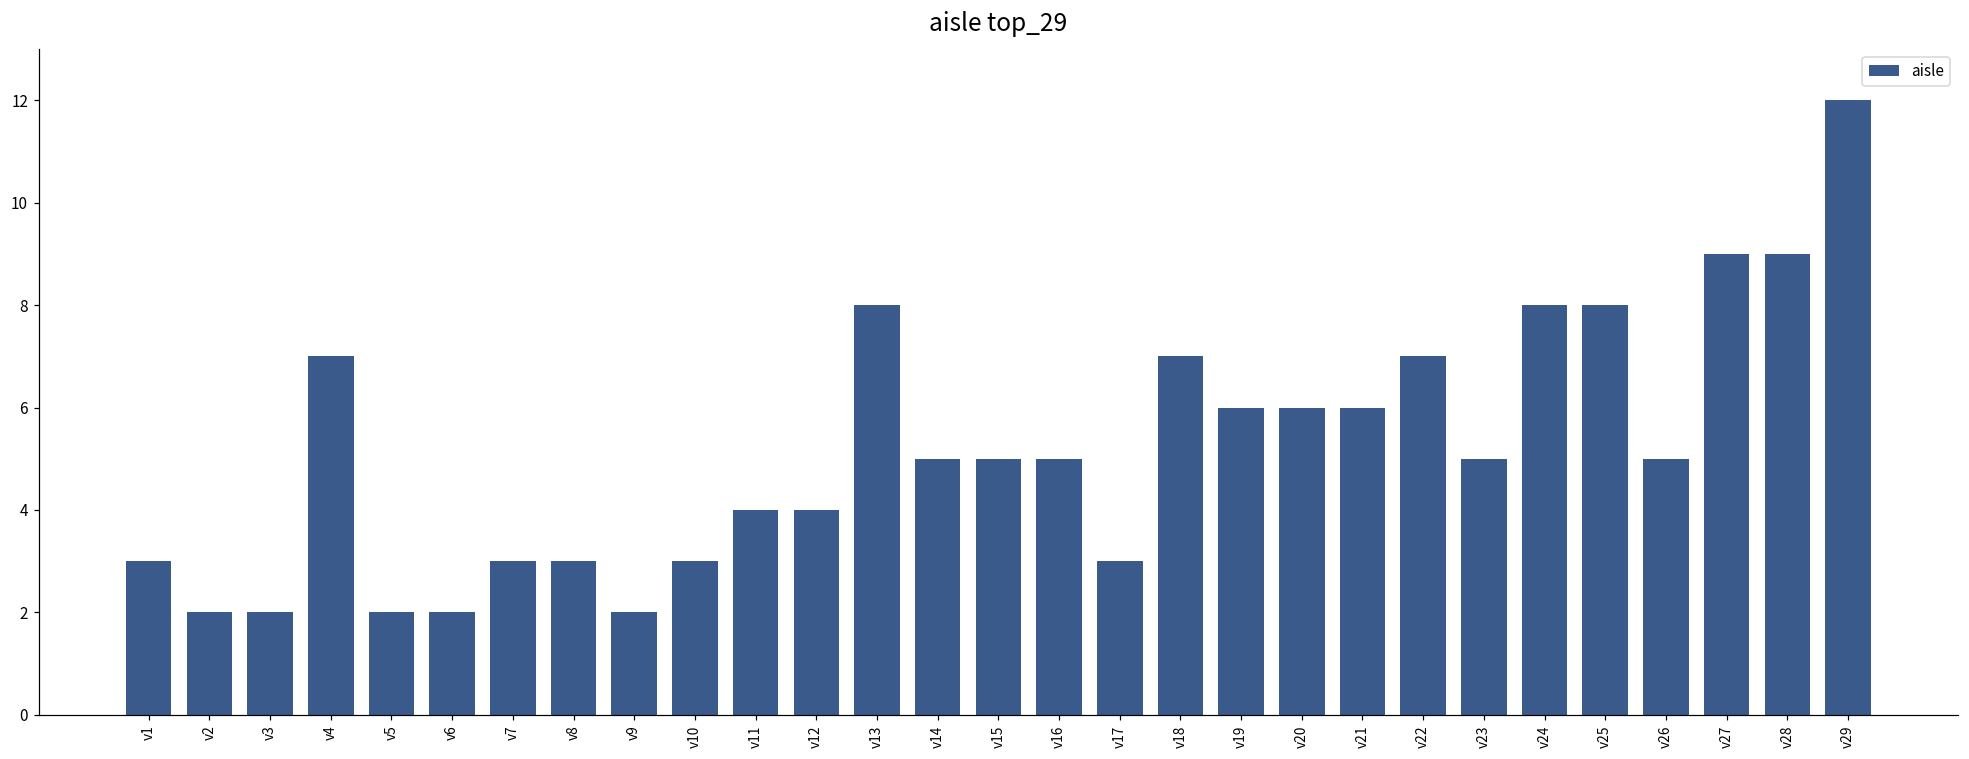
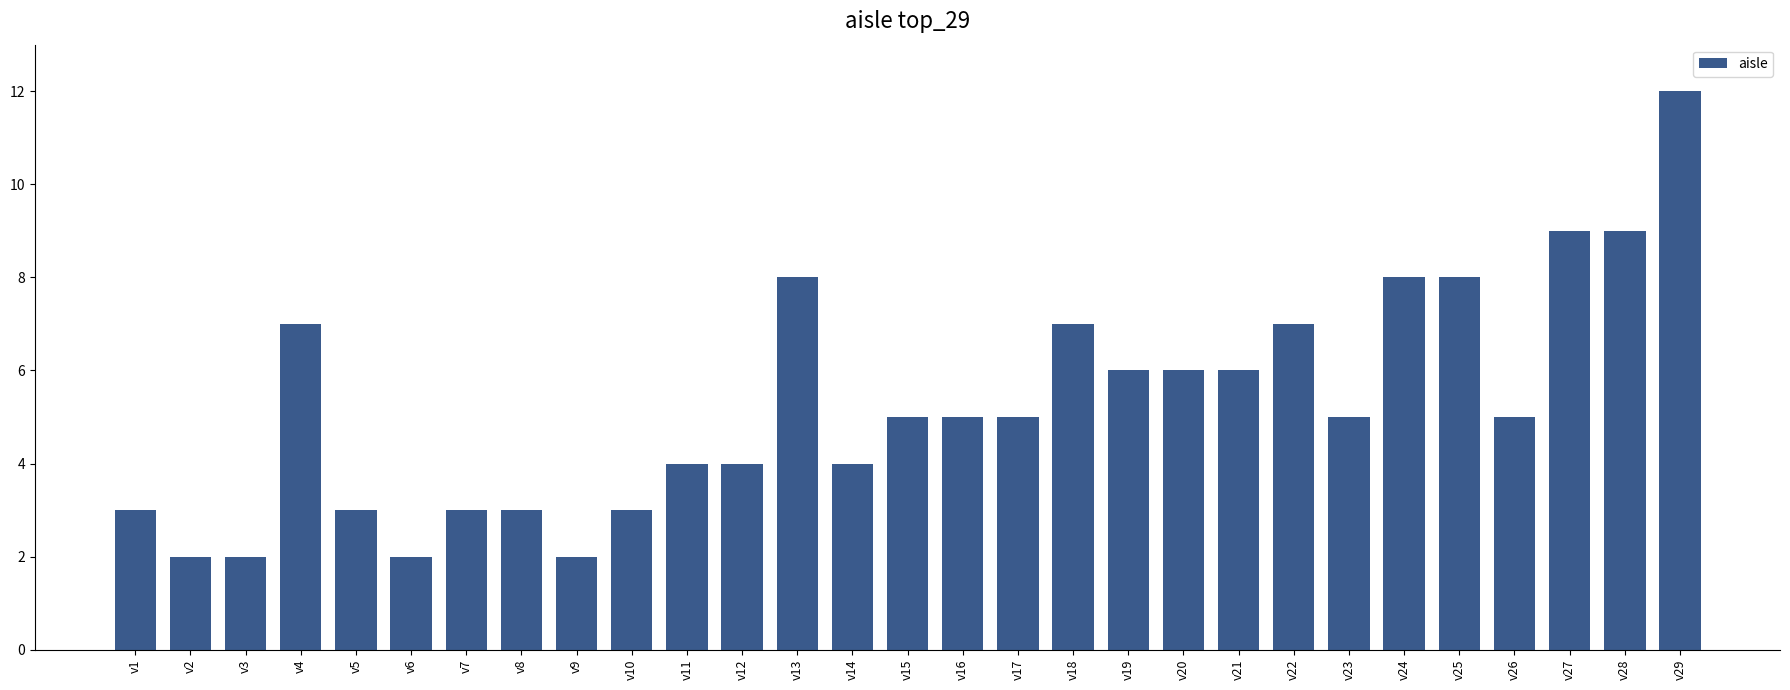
v5: 2 -> 3
v14: 5 -> 4
v17: 3 -> 5
